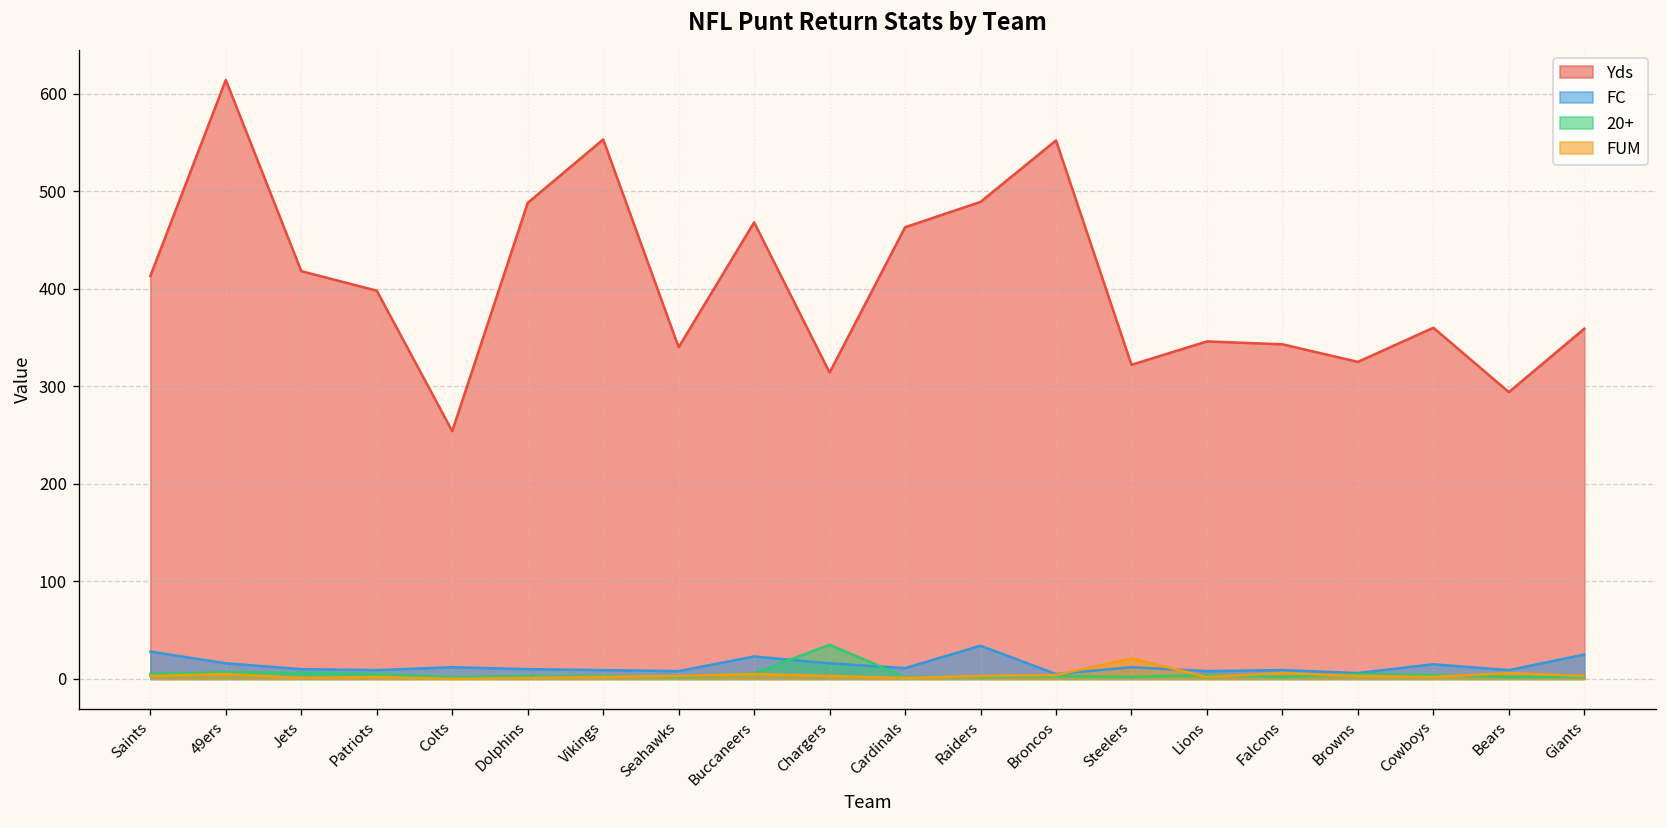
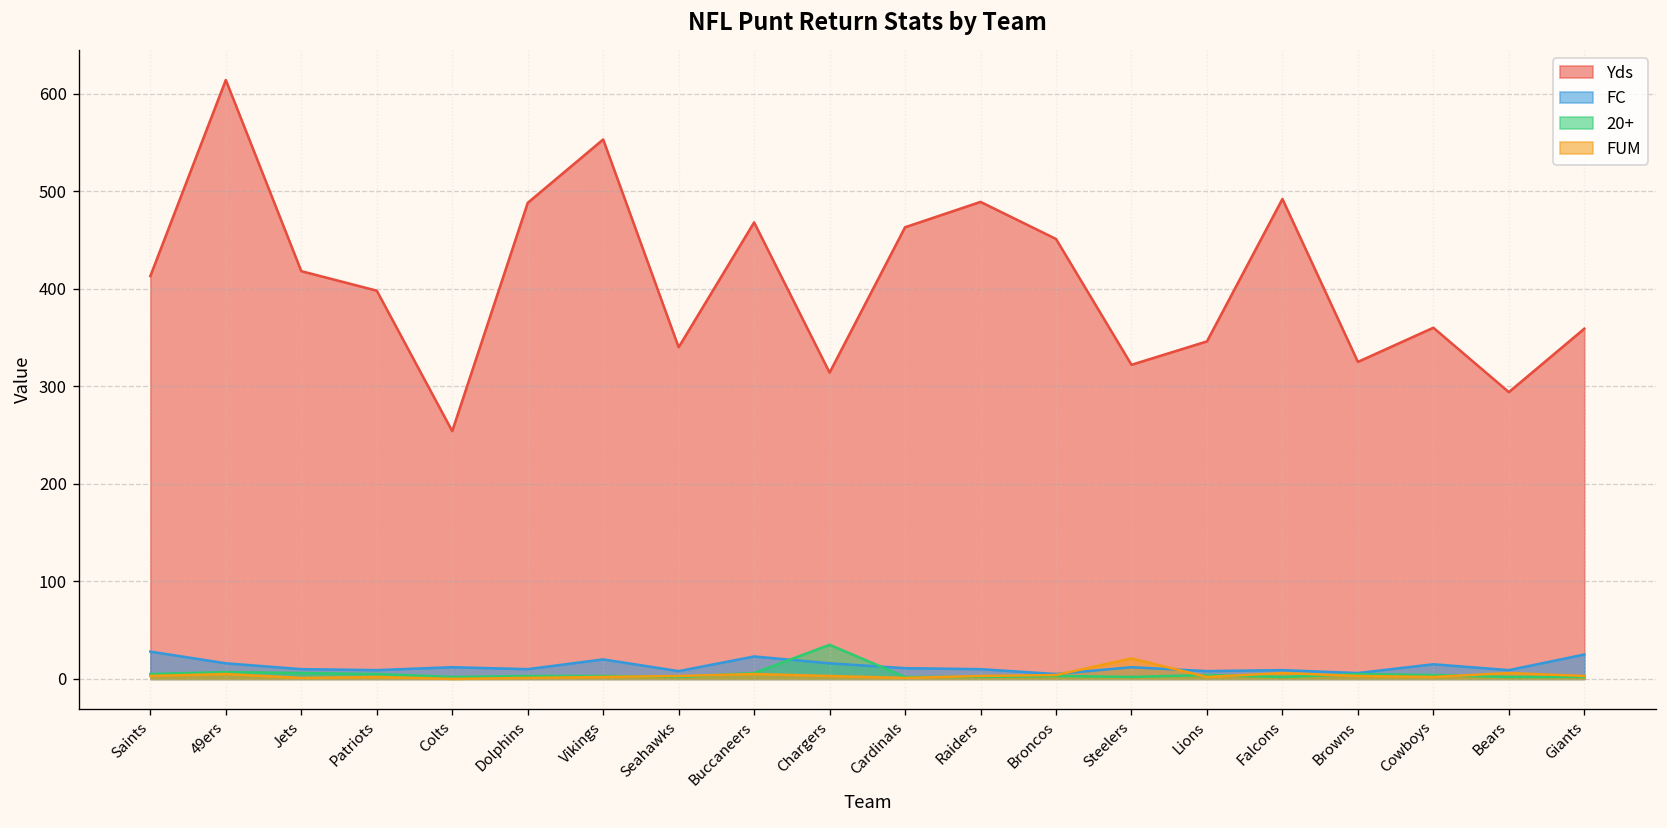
FC, Vikings: 10 -> 20
FC, Raiders: 30 -> 10
Yds, Broncos: 550 -> 450
Yds, Falcons: 340 -> 490
